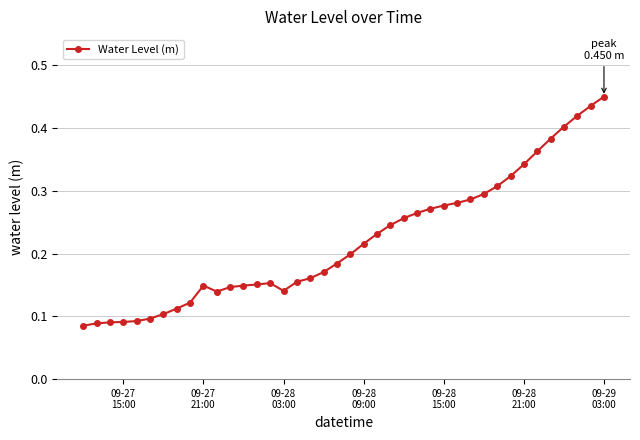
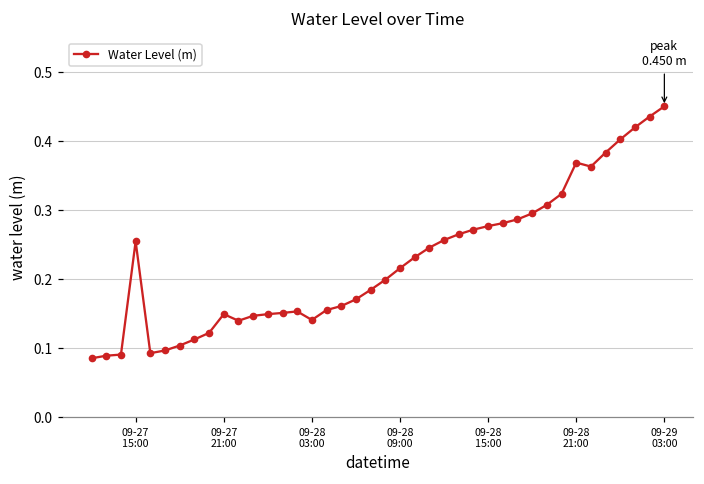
09-27 15:00: 0.09 -> 0.25
09-28 21:00: 0.34 -> 0.37
